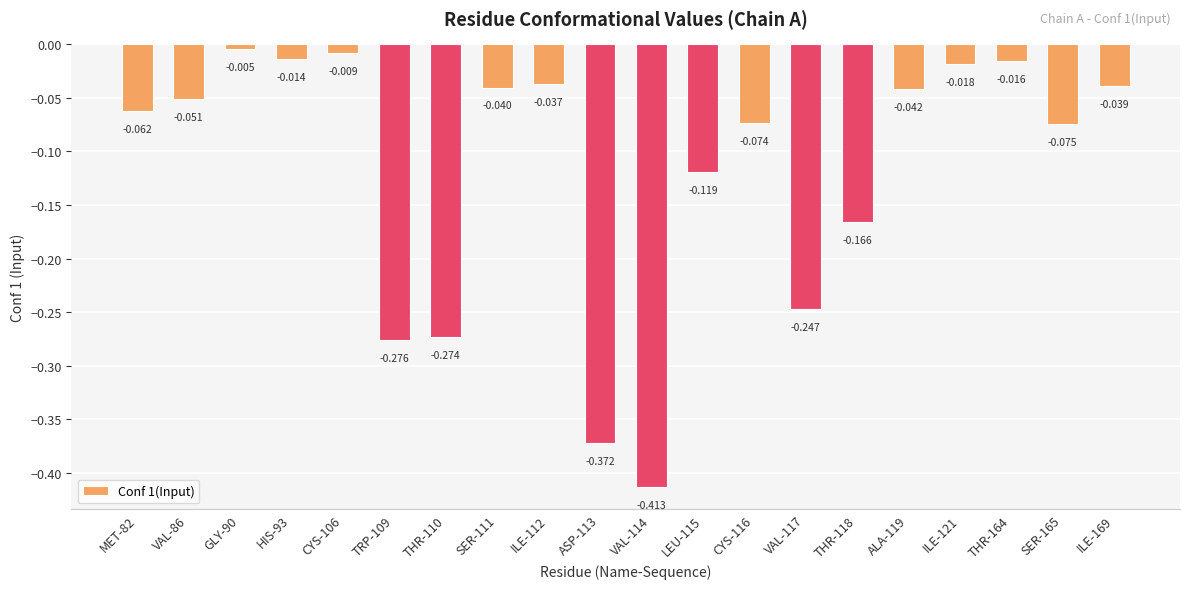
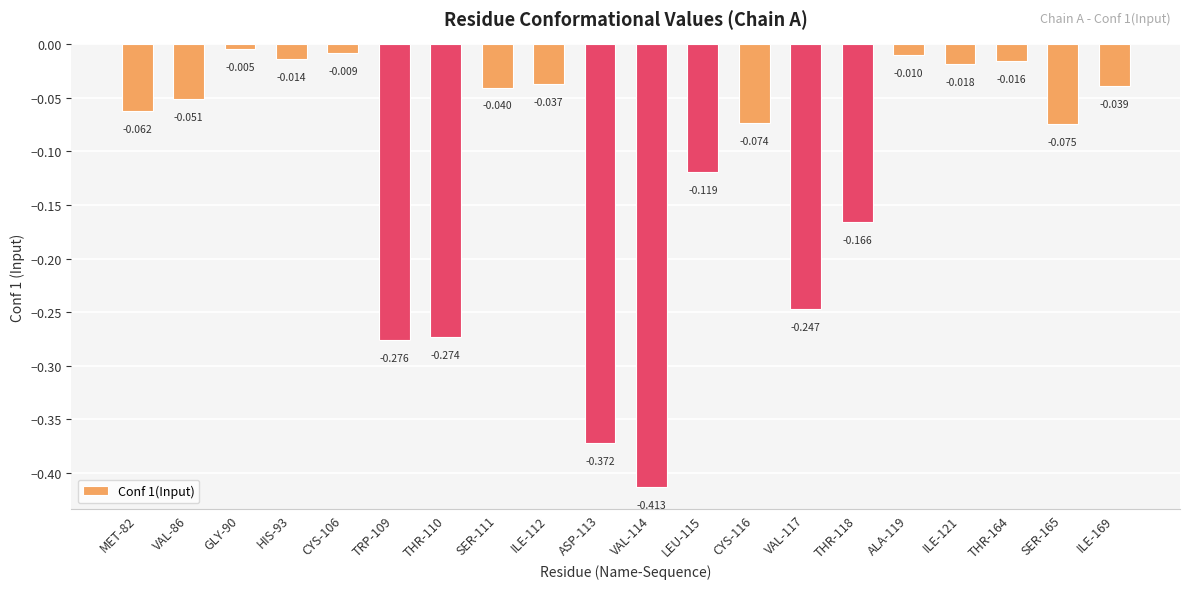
ALA-119: -0.042 -> -0.010
